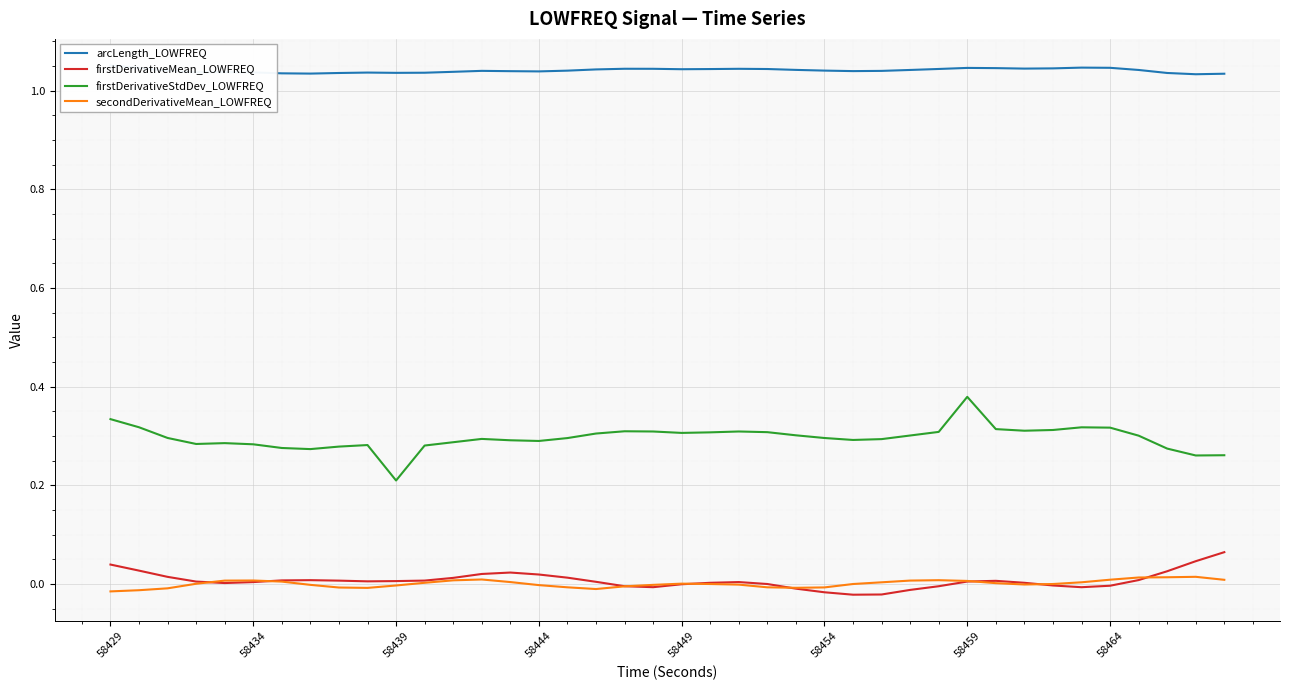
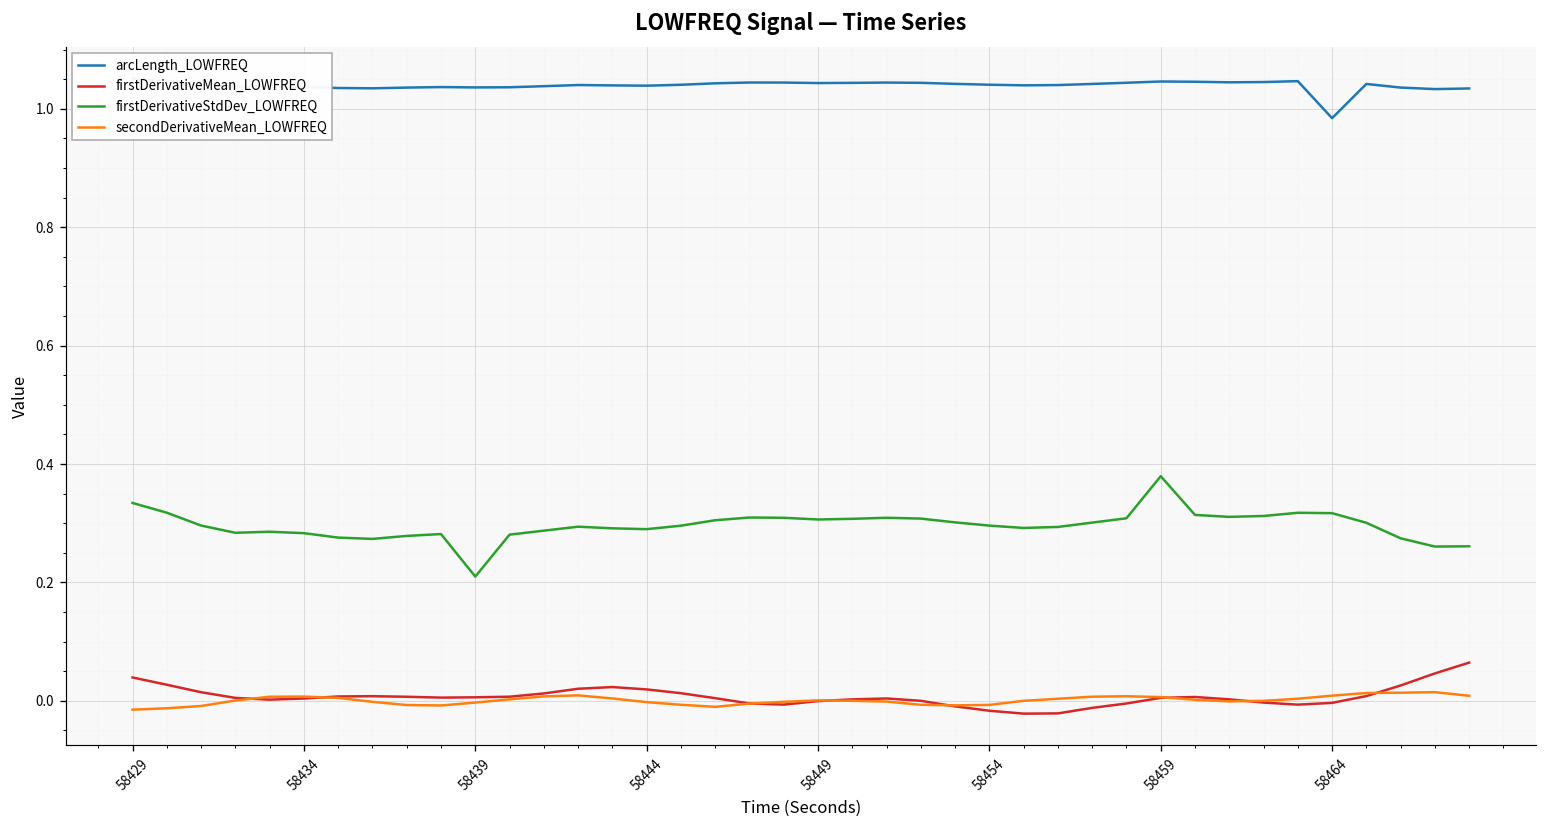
arcLength_LOWFREQ, 58464: 1.05 -> 0.98
